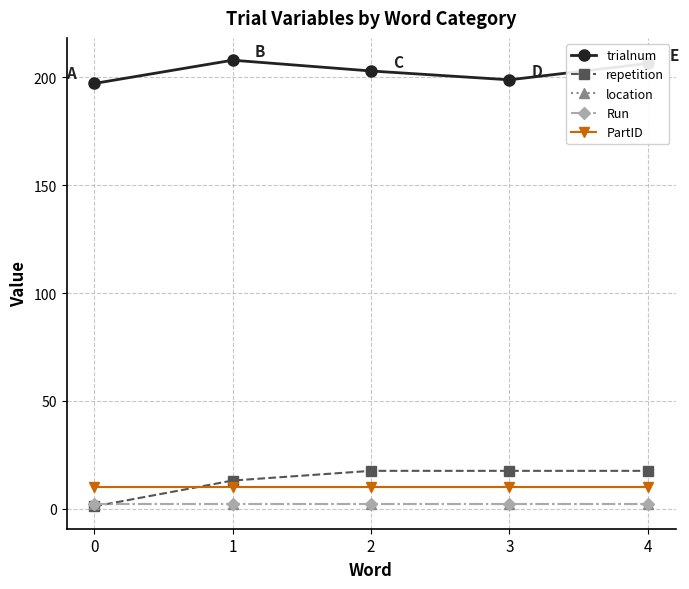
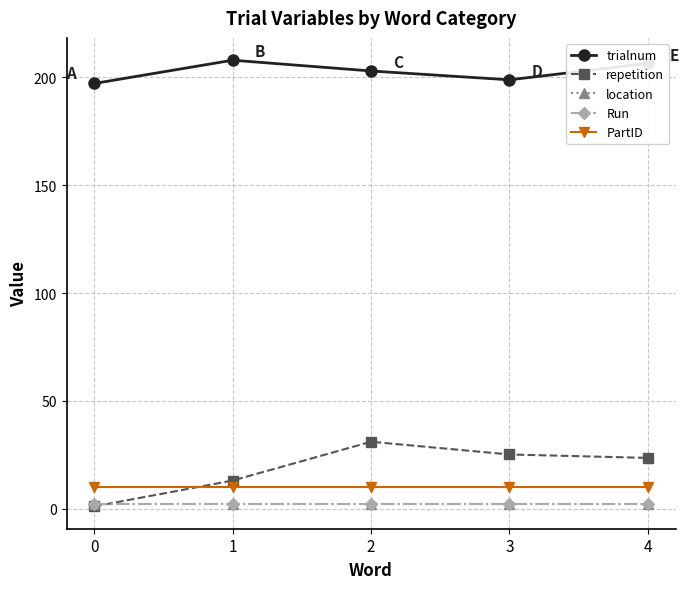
repetition, 2: 18 -> 31
repetition, 3: 18 -> 25
repetition, 4: 18 -> 24
